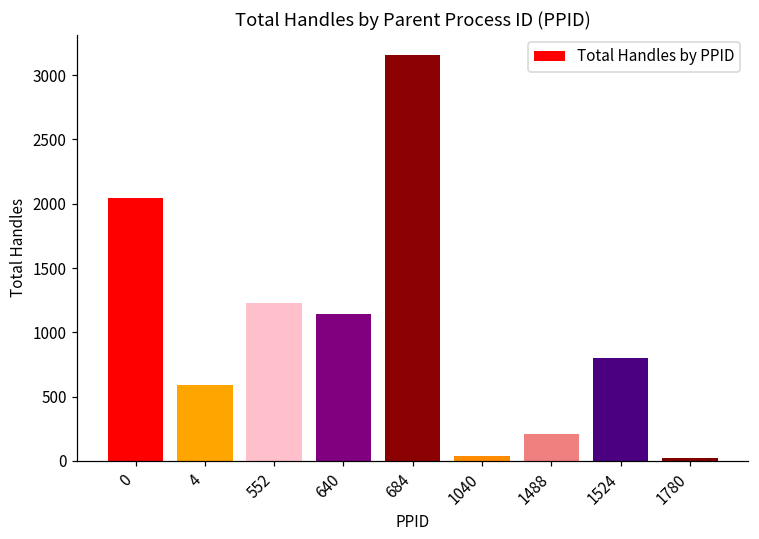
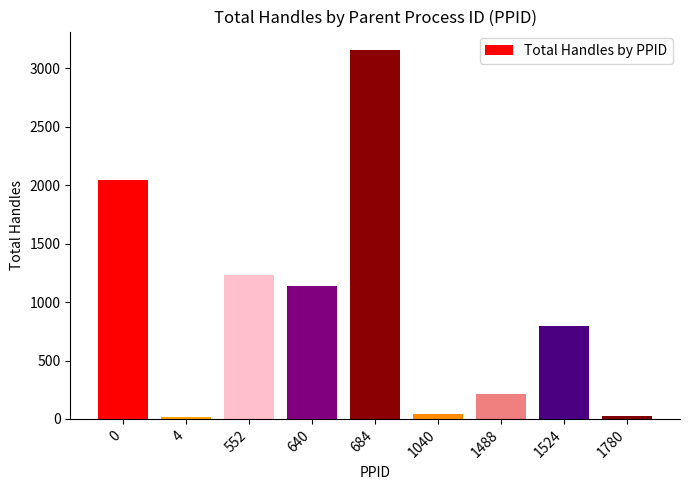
4: 590 -> 20
